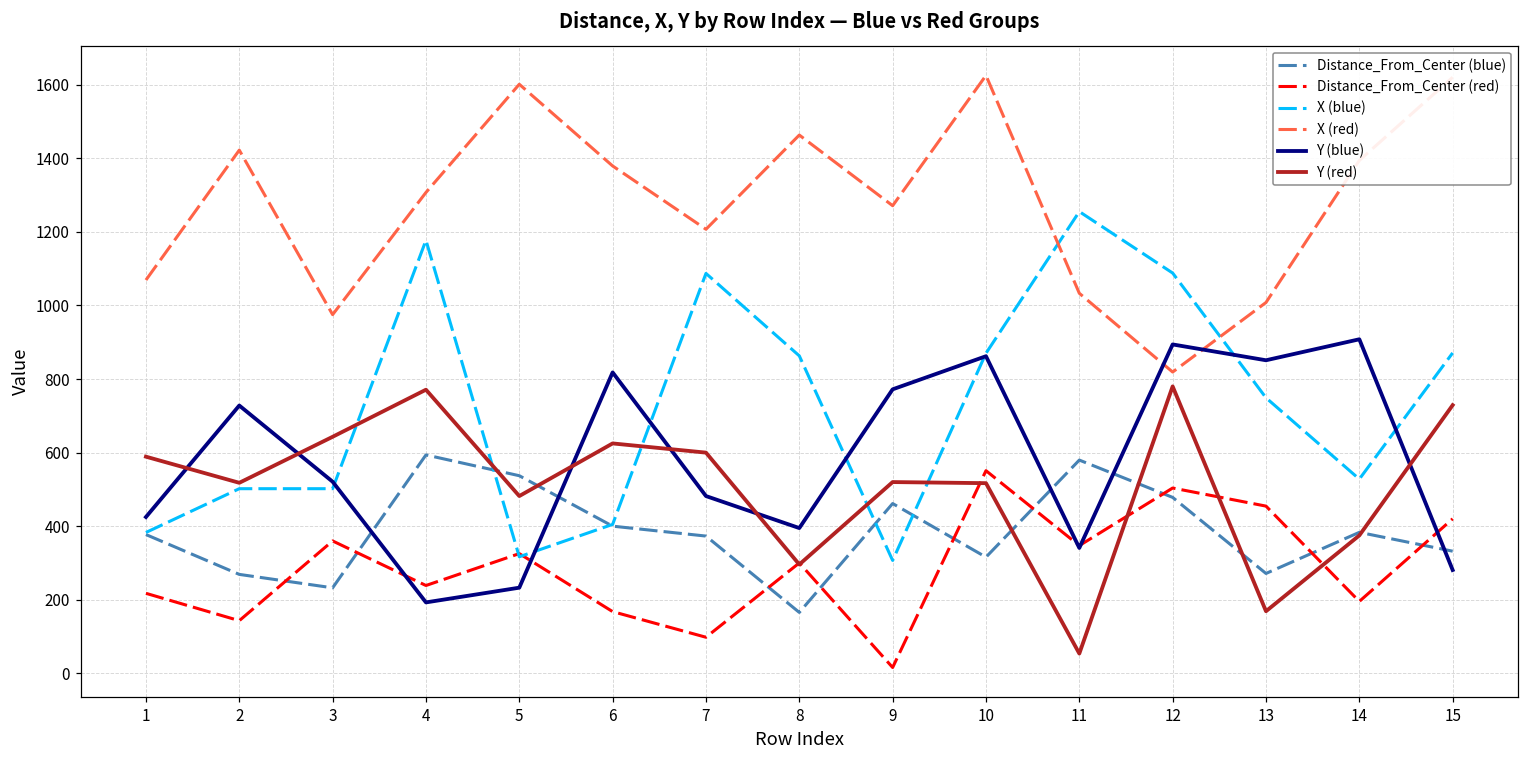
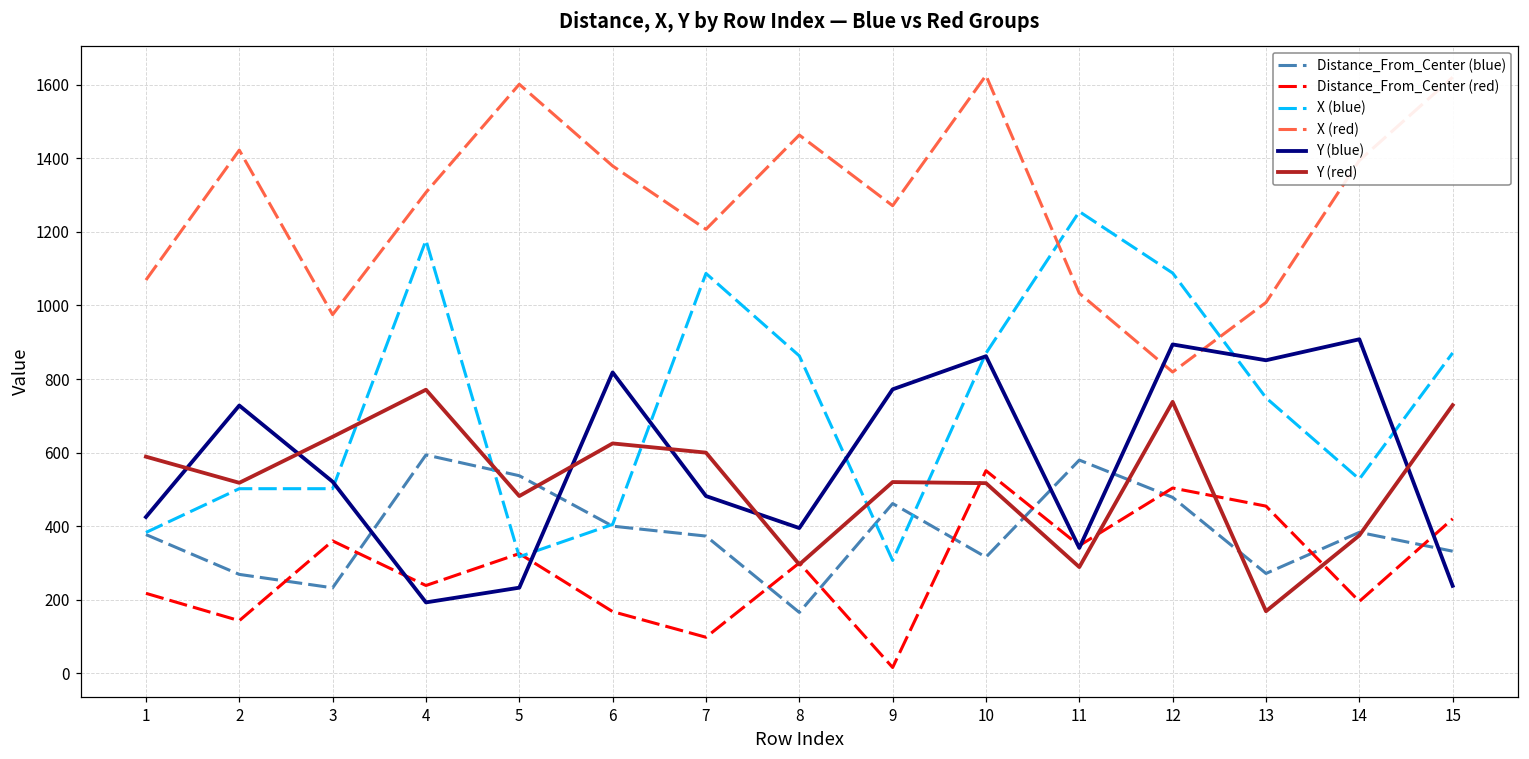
Y (red), 11: 50 -> 290
Y (red), 12: 780 -> 740
Y (blue), 15: 280 -> 240
